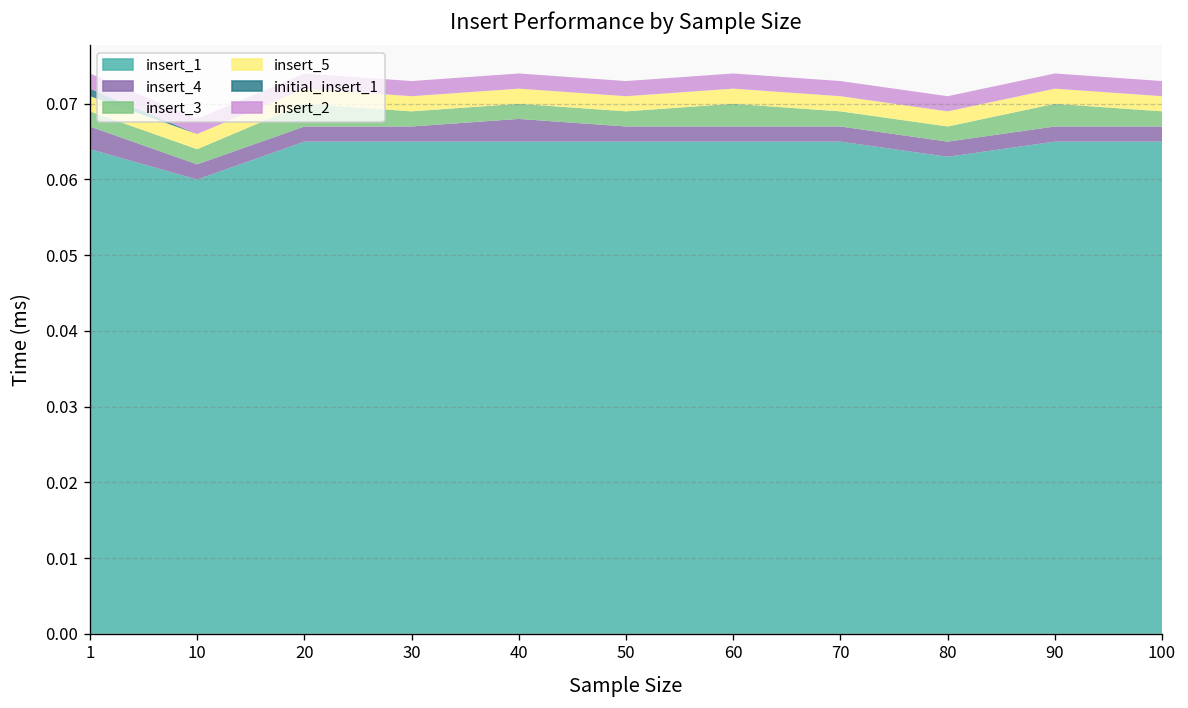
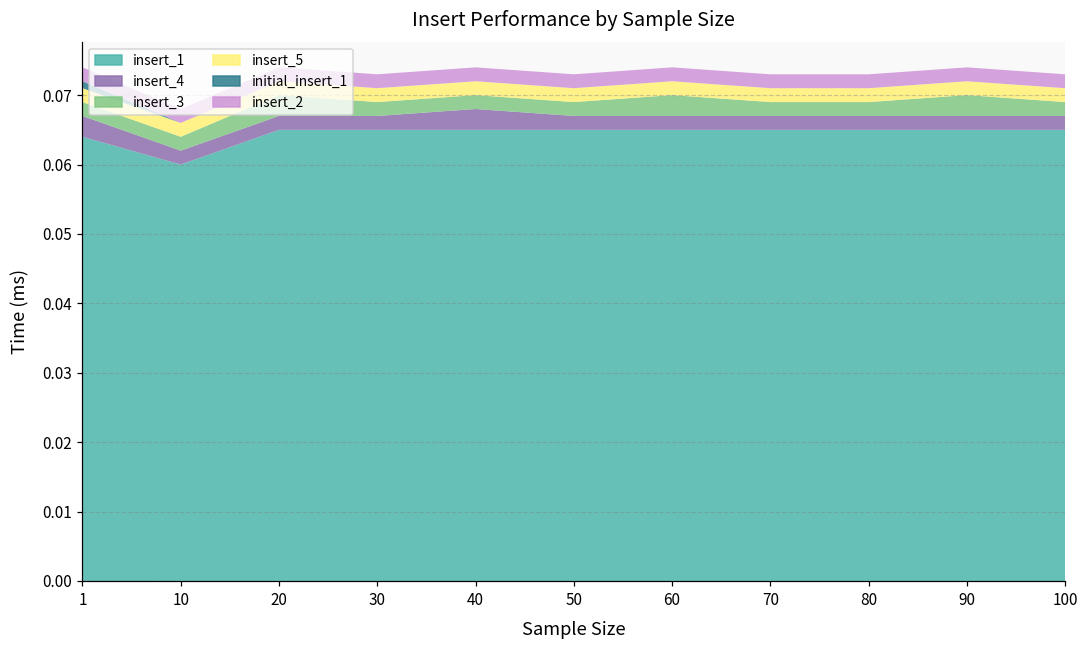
insert_1, 80: 0.063 -> 0.065
